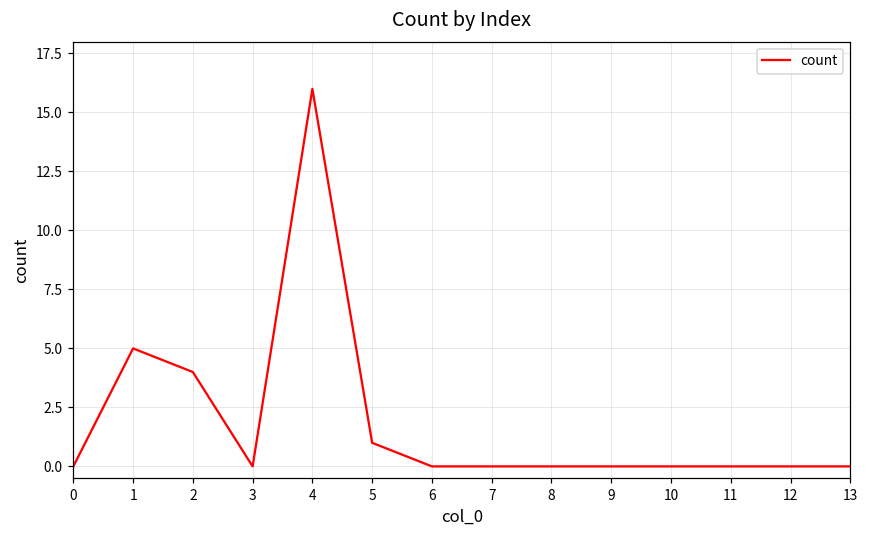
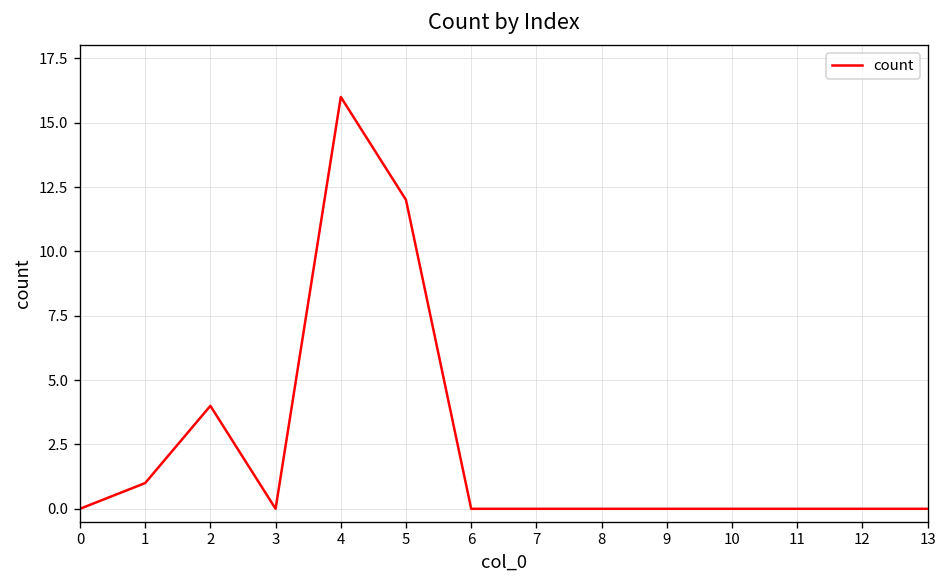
1: 5 -> 1
5: 1 -> 12
